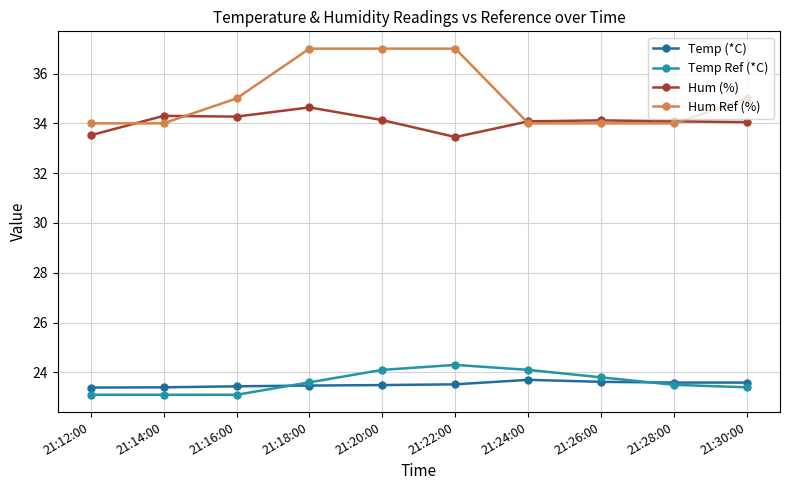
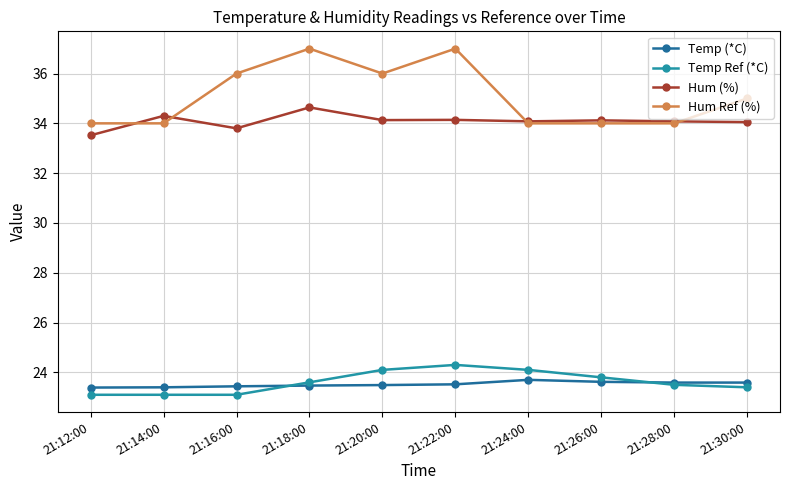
Hum (%), 21:16:00: 34.3 -> 33.8
Hum Ref (%), 21:16:00: 35 -> 36
Hum Ref (%), 21:20:00: 37 -> 36
Hum (%), 21:22:00: 33.5 -> 34.1
